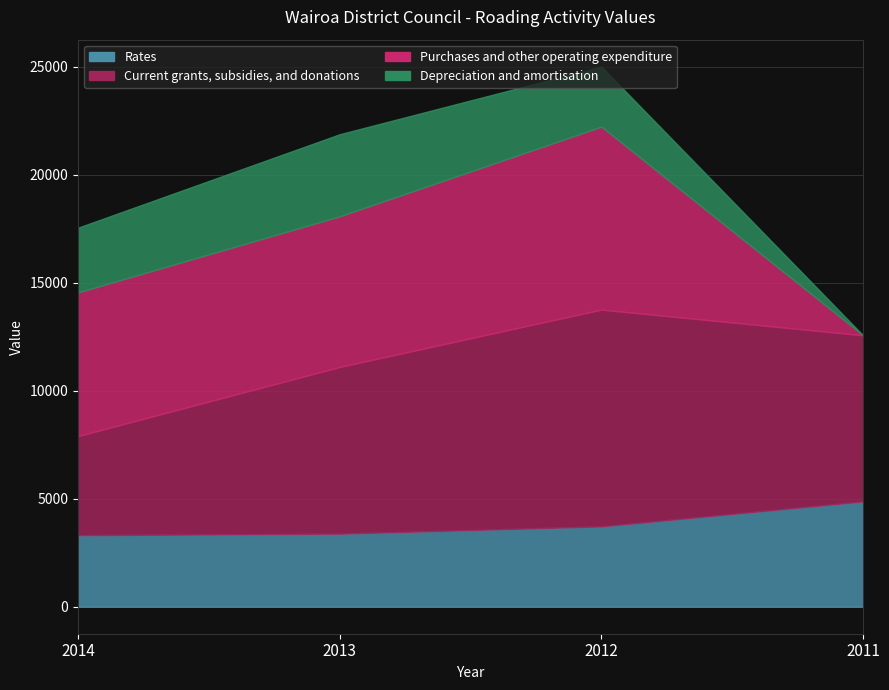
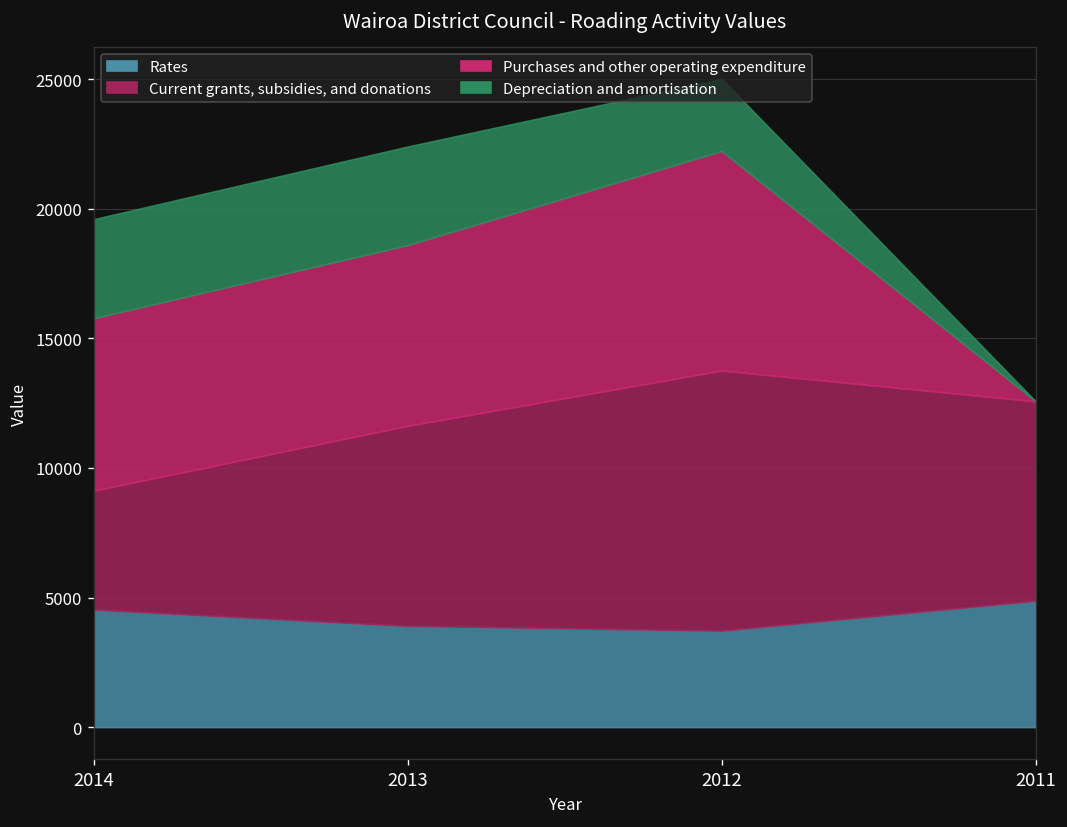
Rates, 2014: 3300 -> 4500
Depreciation and amortisation, 2014: 3000 -> 3800
Rates, 2013: 3400 -> 3900
